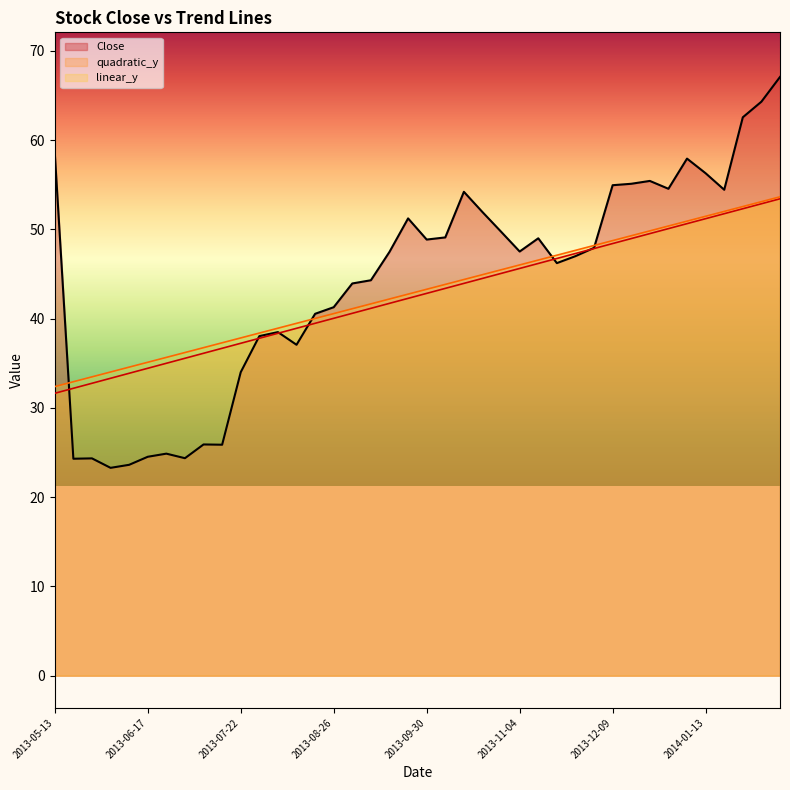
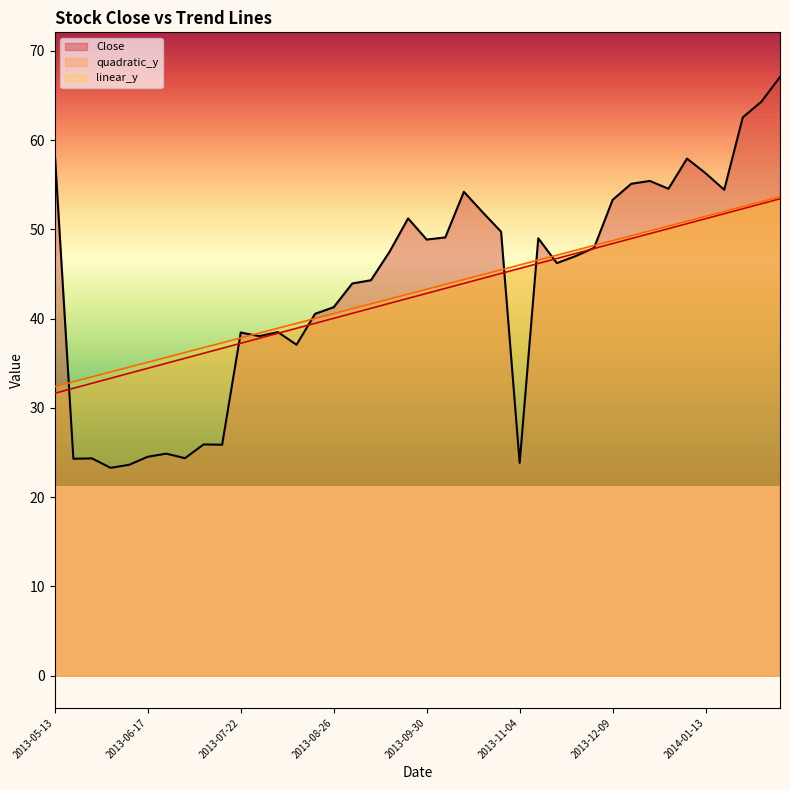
Close, 2013-07-22: 34 -> 38
Close, 2013-11-04: 48 -> 24
Close, 2013-12-09: 55 -> 53
